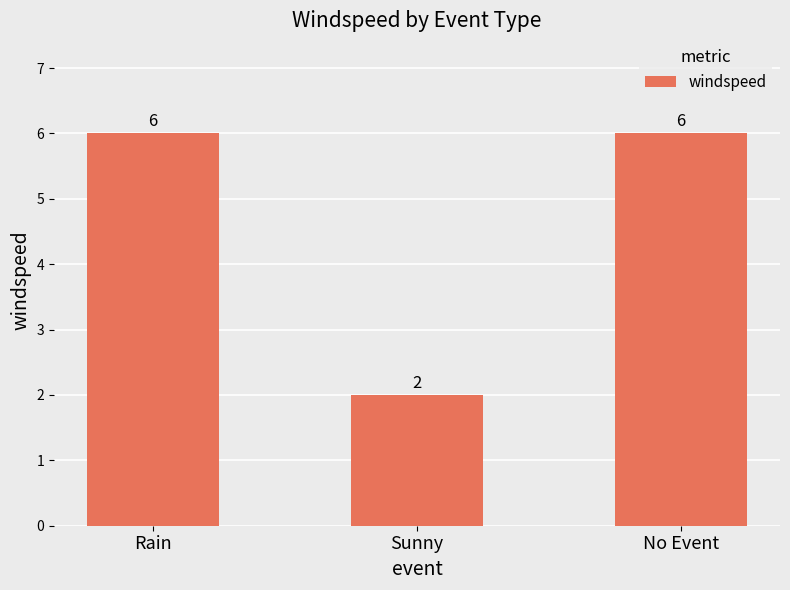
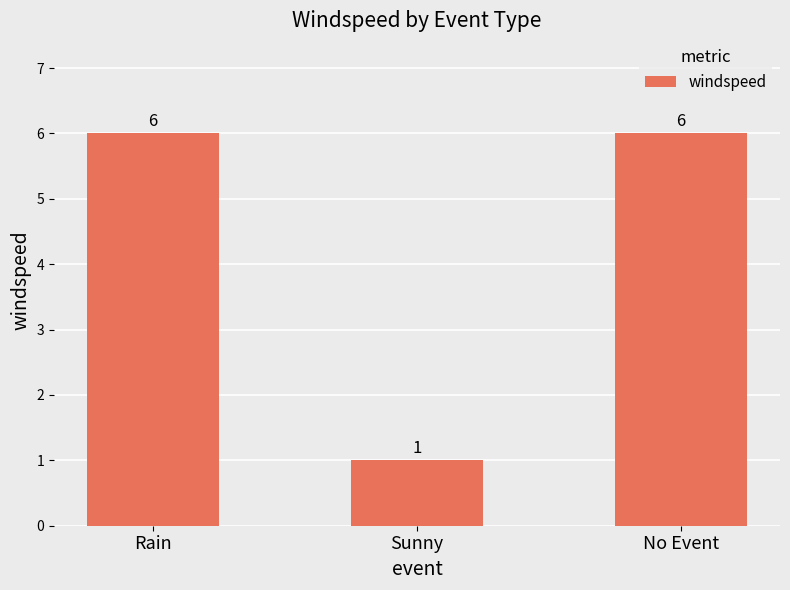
Sunny: 2 -> 1
